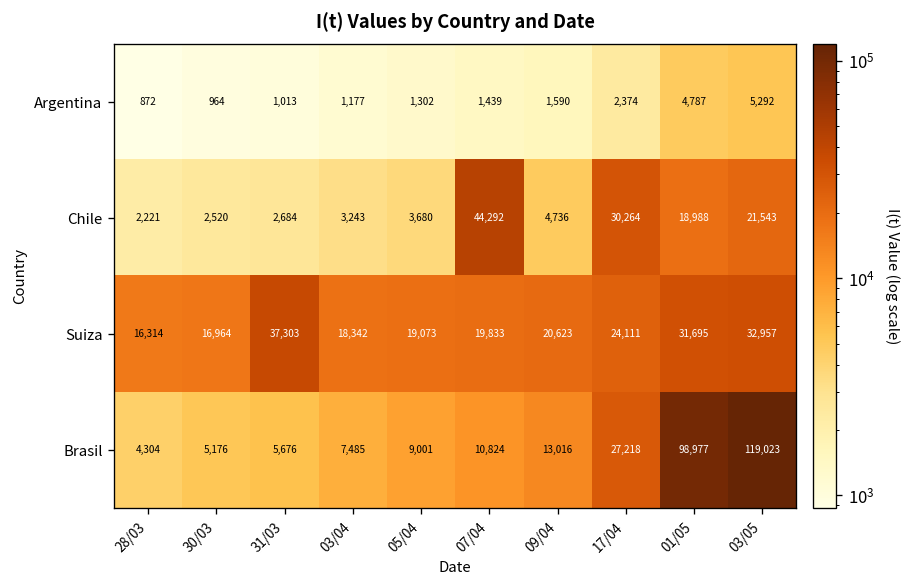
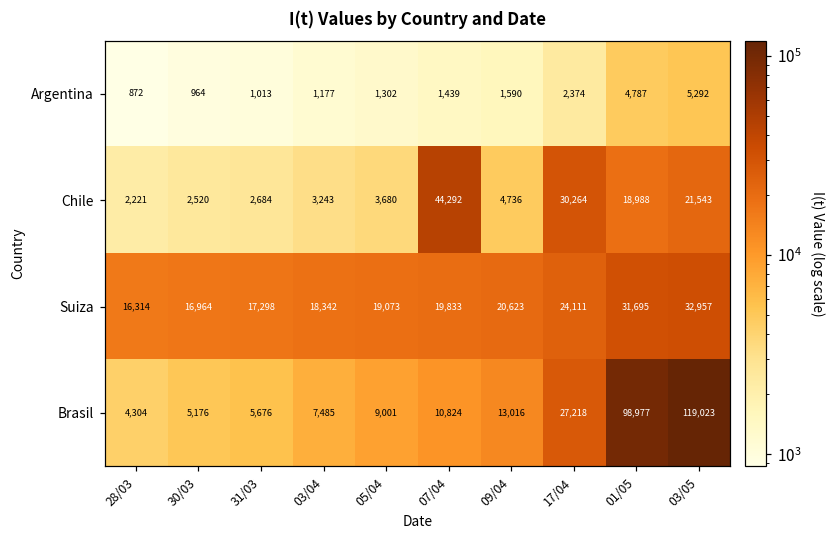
Suiza, 31/03: 37,303 -> 17,298
